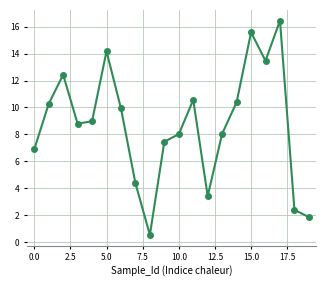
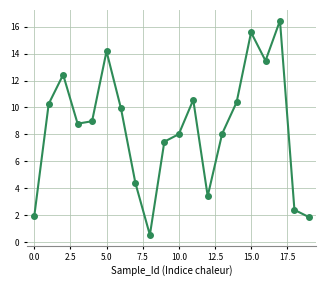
0.0: 6.9 -> 1.9
